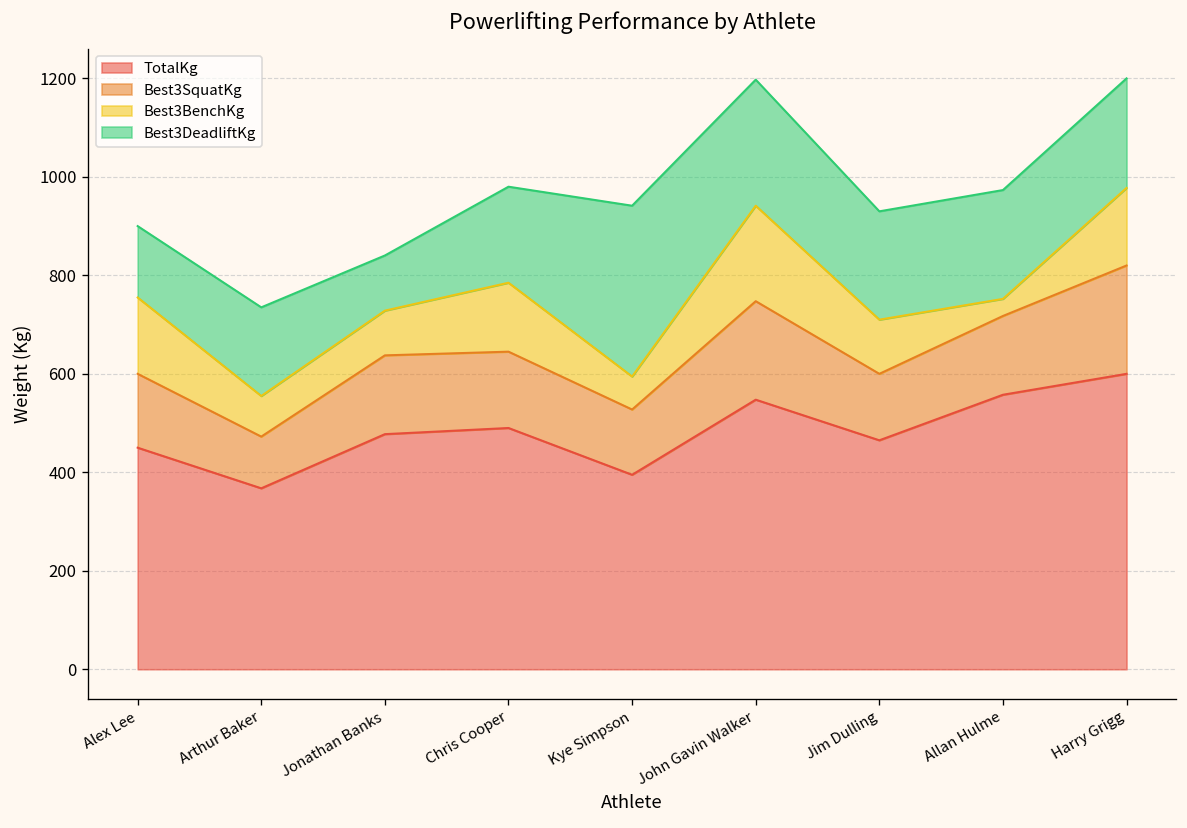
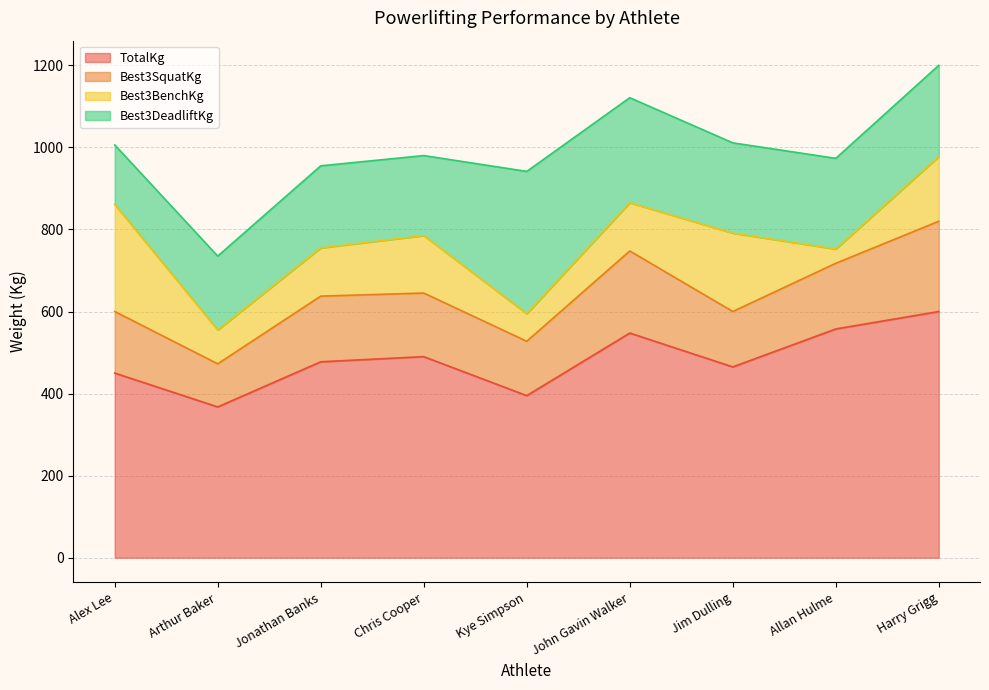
Best3BenchKg, Alex Lee: 160 -> 260
Best3BenchKg, Jonathan Banks: 90 -> 120
Best3DeadliftKg, Jonathan Banks: 110 -> 200
Best3BenchKg, John Gavin Walker: 190 -> 120
Best3BenchKg, Jim Dulling: 110 -> 190
